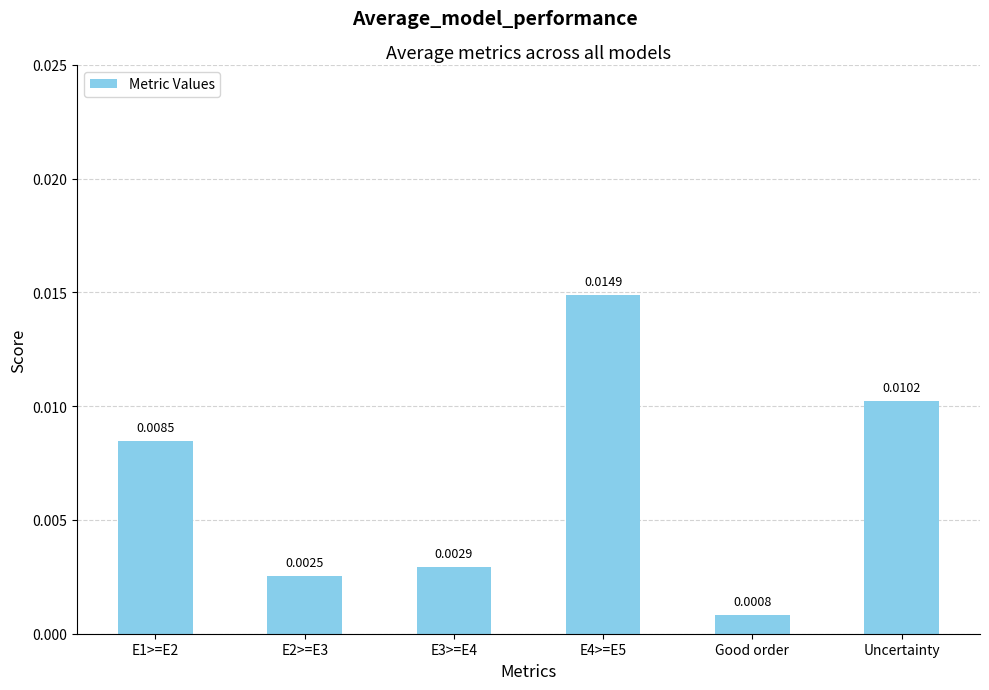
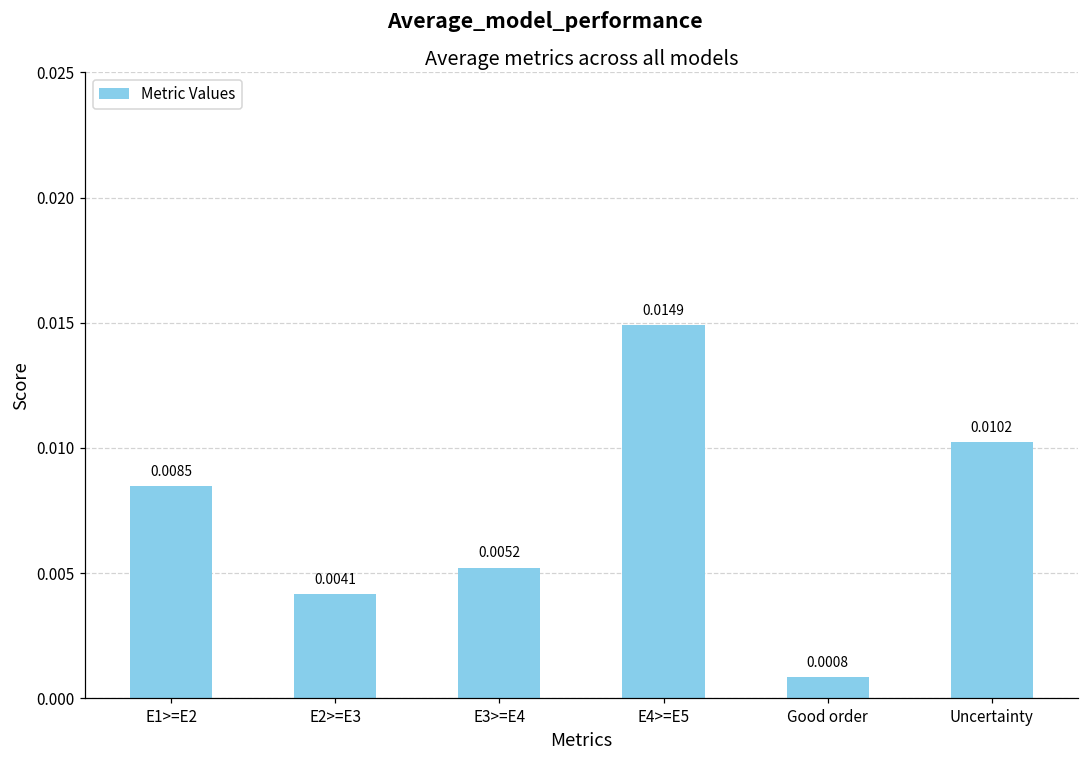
E2>=E3: 0.0025 -> 0.0041
E3>=E4: 0.0029 -> 0.0052
